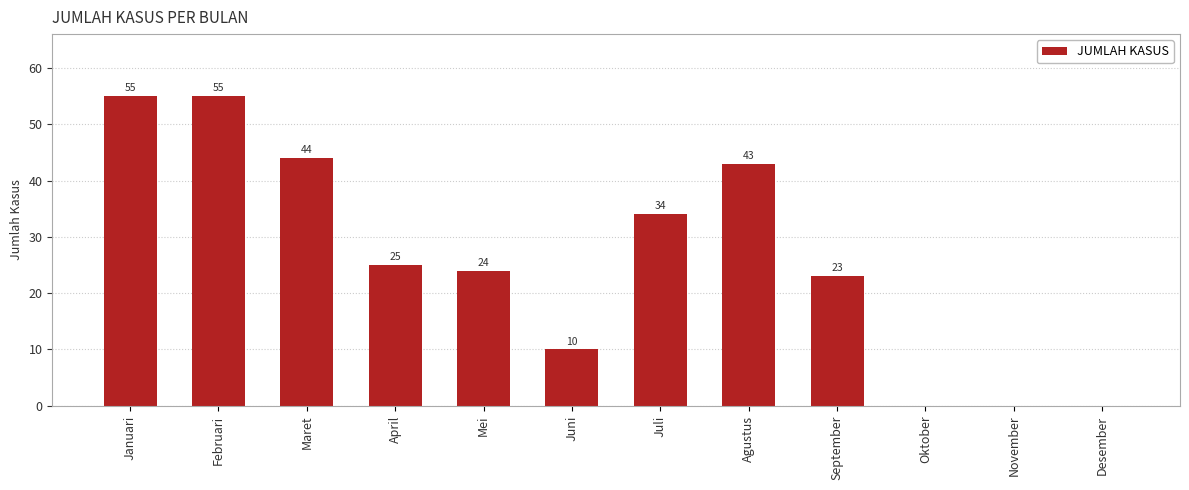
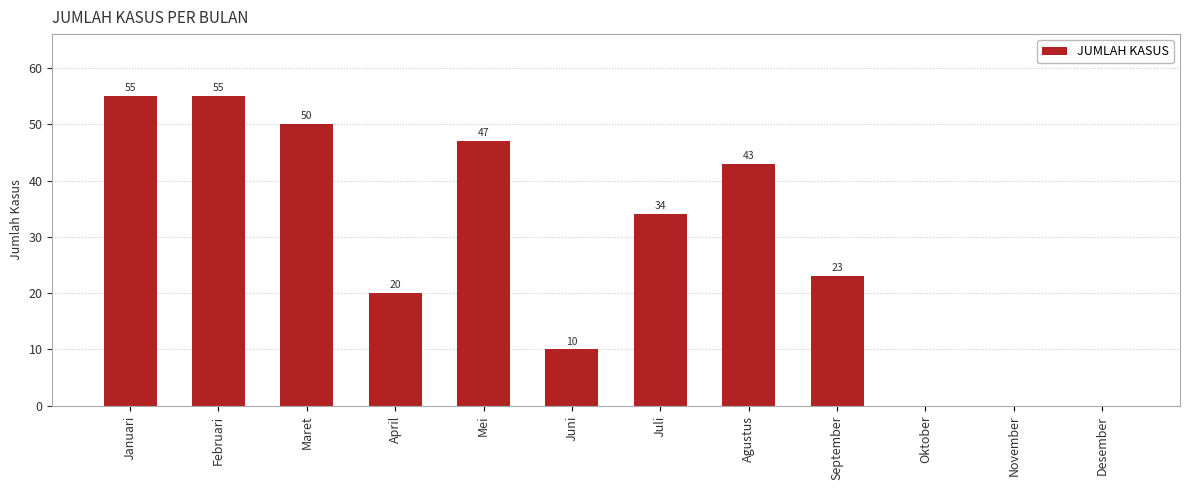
Maret: 44 -> 50
April: 25 -> 20
Mei: 24 -> 47
